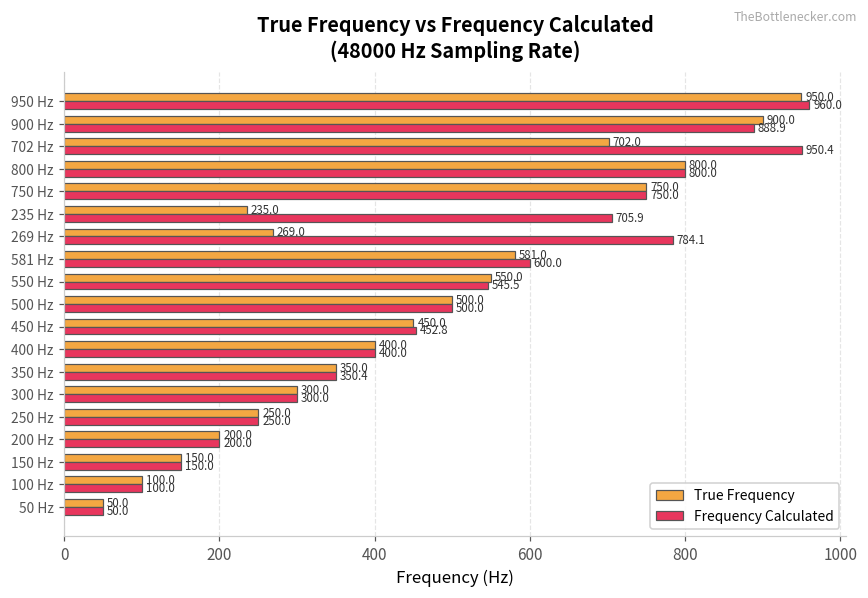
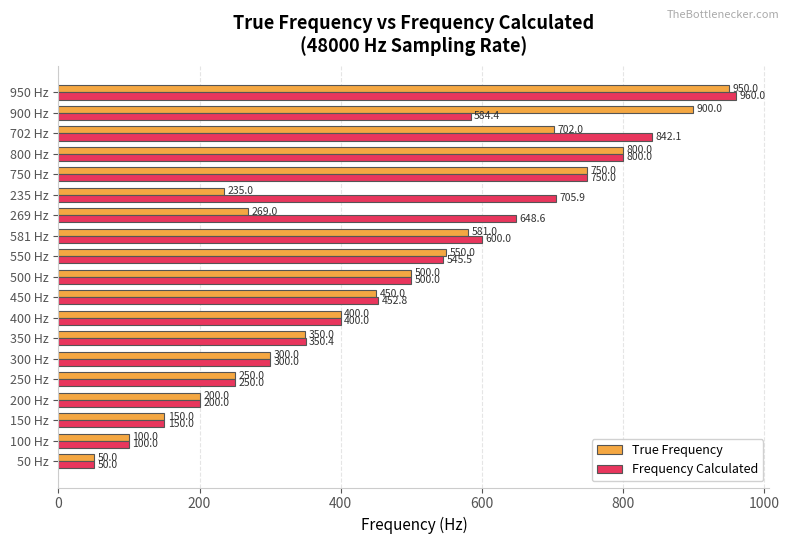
Frequency Calculated, 900 Hz: 888.9 -> 584.4
Frequency Calculated, 702 Hz: 950.4 -> 842.1
Frequency Calculated, 269 Hz: 784.1 -> 648.6
